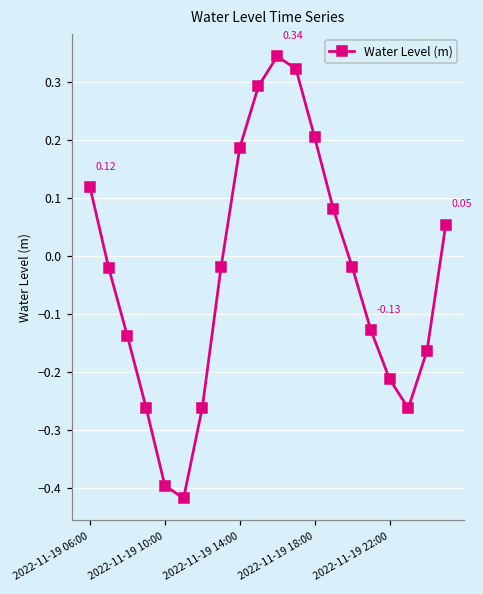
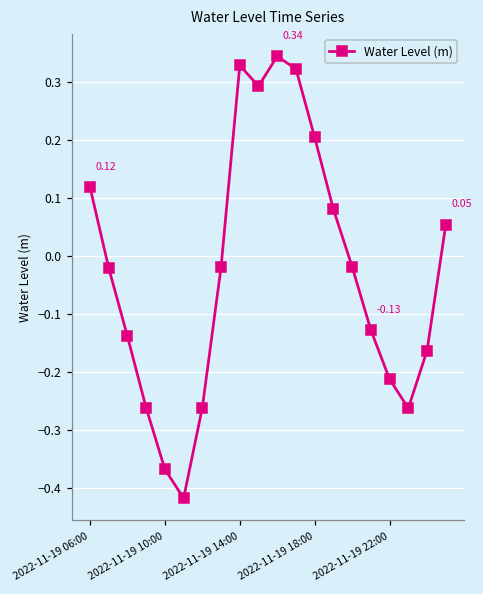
2022-11-19 10:00: -0.40 -> -0.37
2022-11-19 14:00: 0.19 -> 0.33
